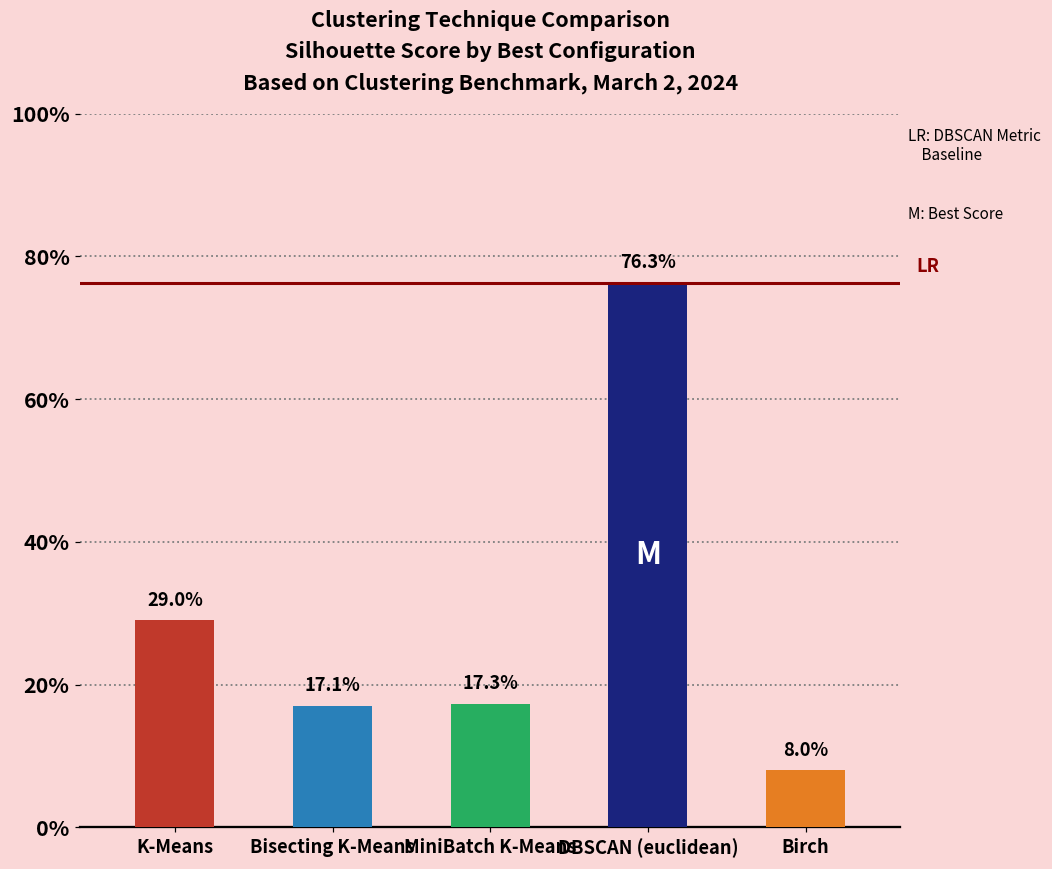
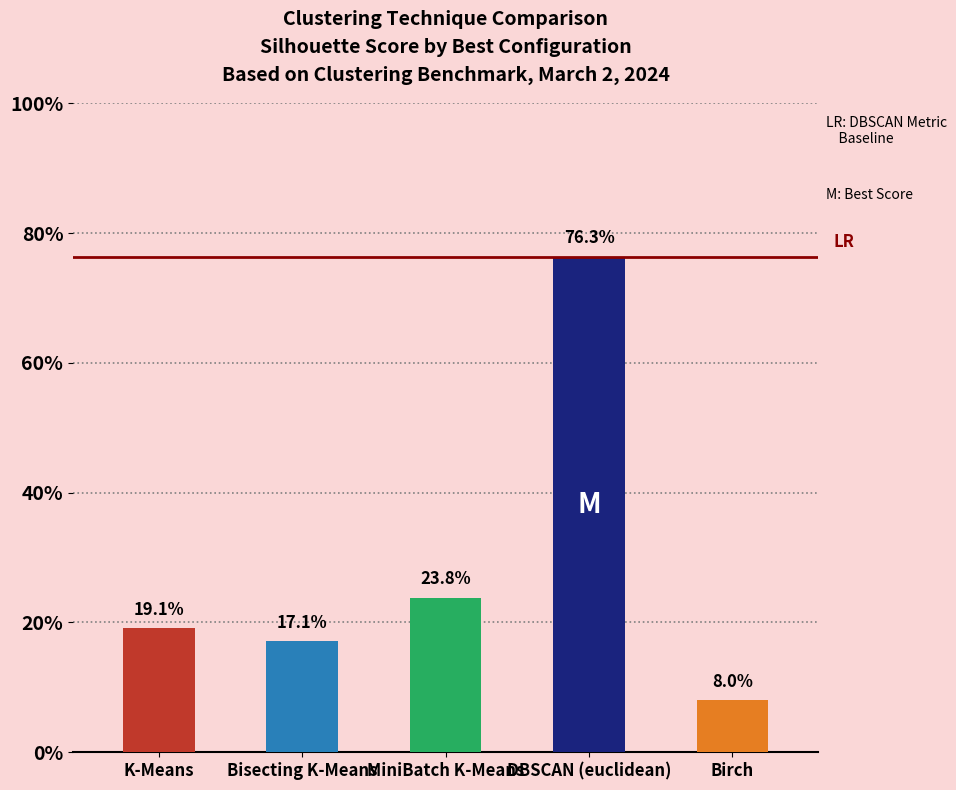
K-Means: 29.0% -> 19.1%
MiniBatch K-Means: 17.3% -> 23.8%
